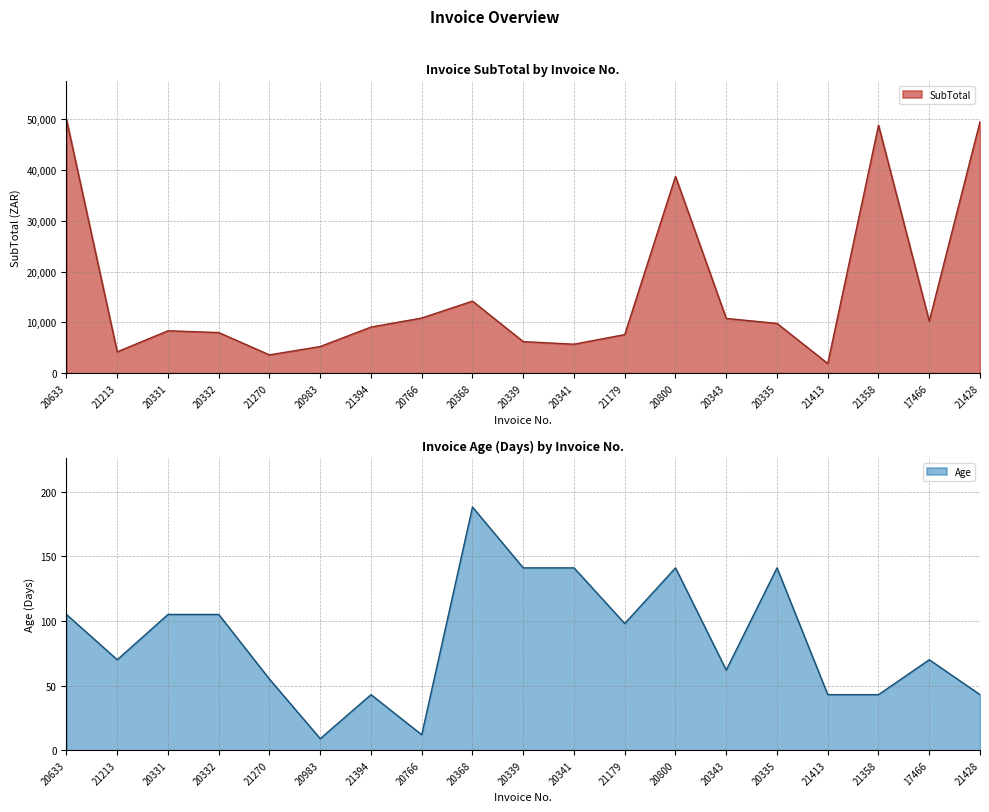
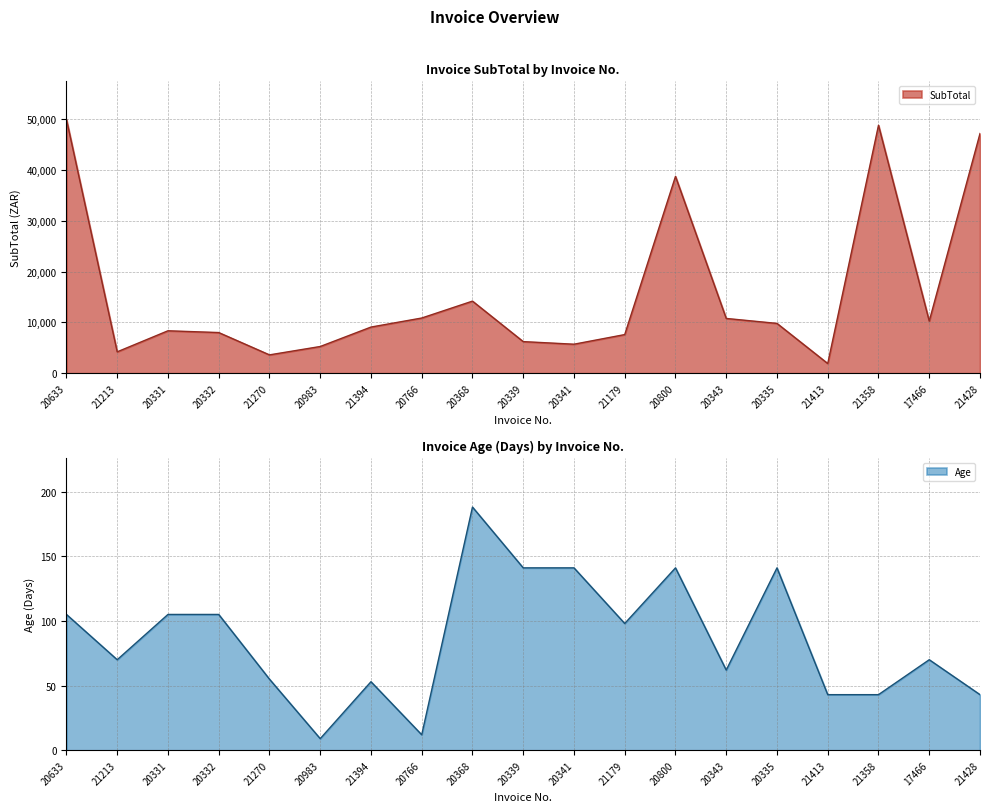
Invoice SubTotal by Invoice No., 21428: 49,000 -> 47,000
Invoice Age (Days) by Invoice No., 21394: 43 -> 53
